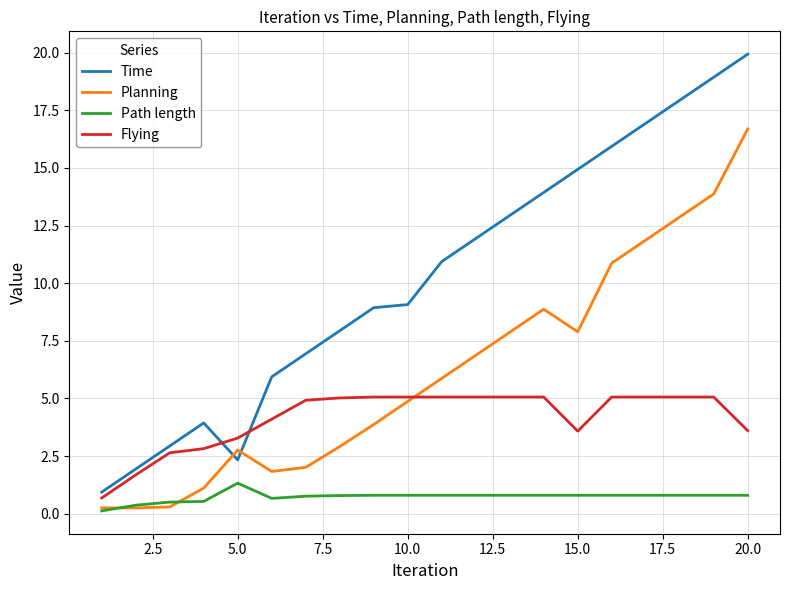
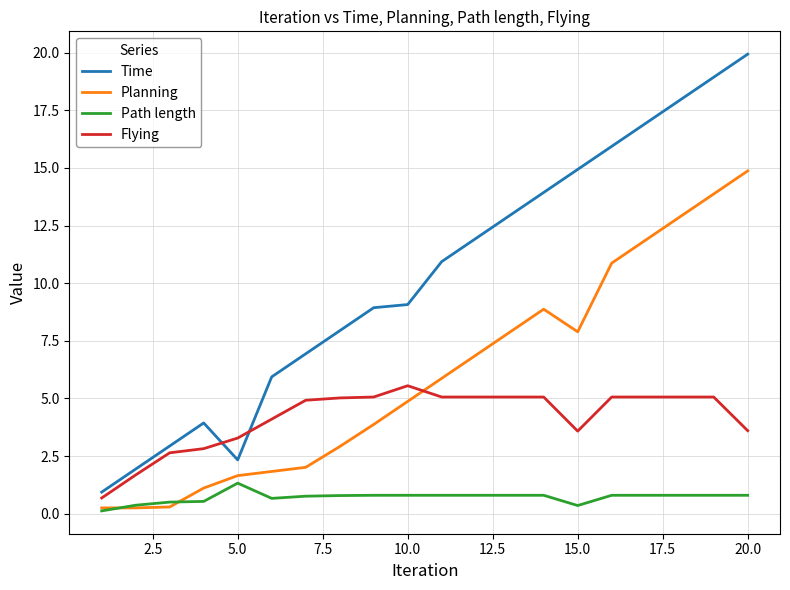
Planning, 5.0: 2.8 -> 1.7
Flying, 10.0: 5.1 -> 5.6
Path length, 15.0: 0.8 -> 0.4
Planning, 20.0: 16.7 -> 14.9
